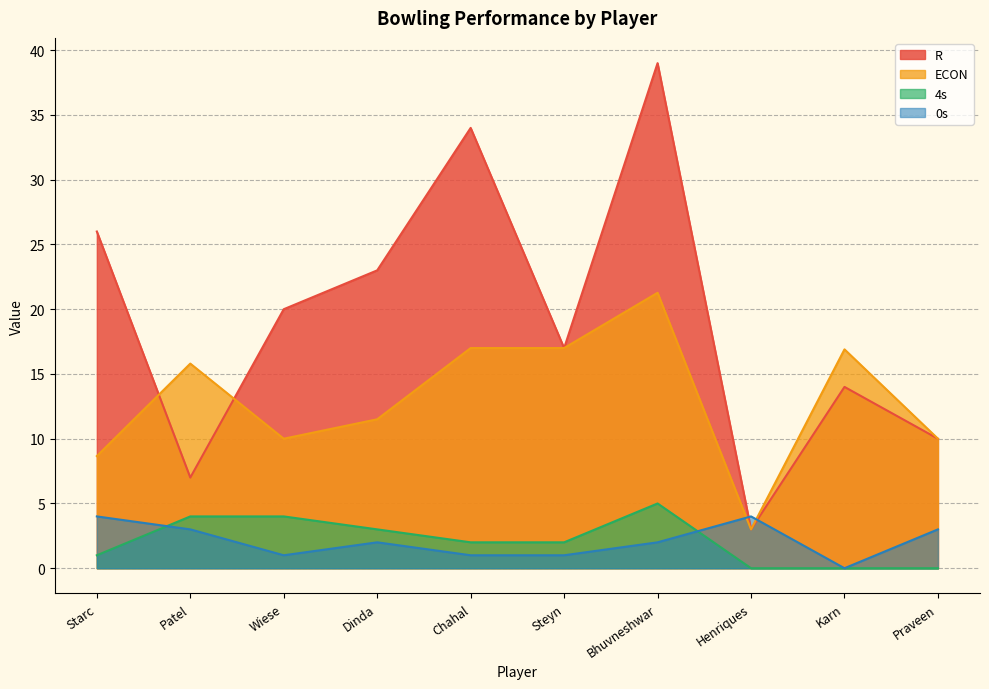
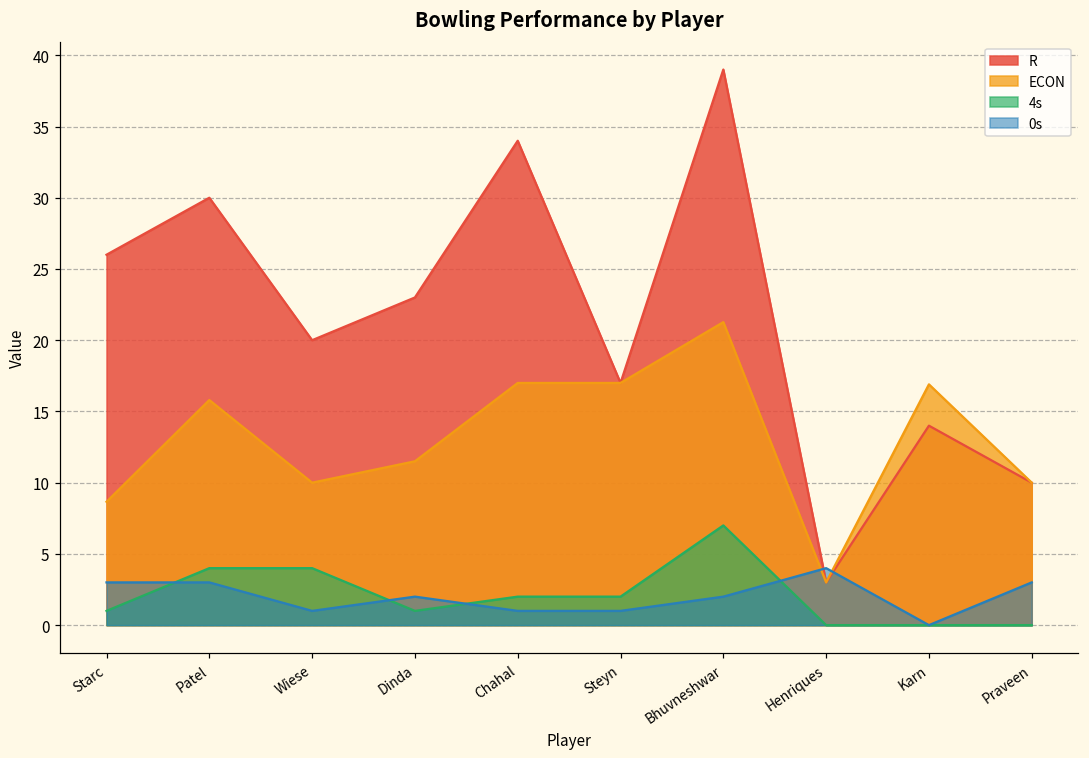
0s, Starc: 4 -> 3
R, Patel: 7 -> 30
4s, Dinda: 3 -> 1
4s, Bhuvneshwar: 5 -> 7
